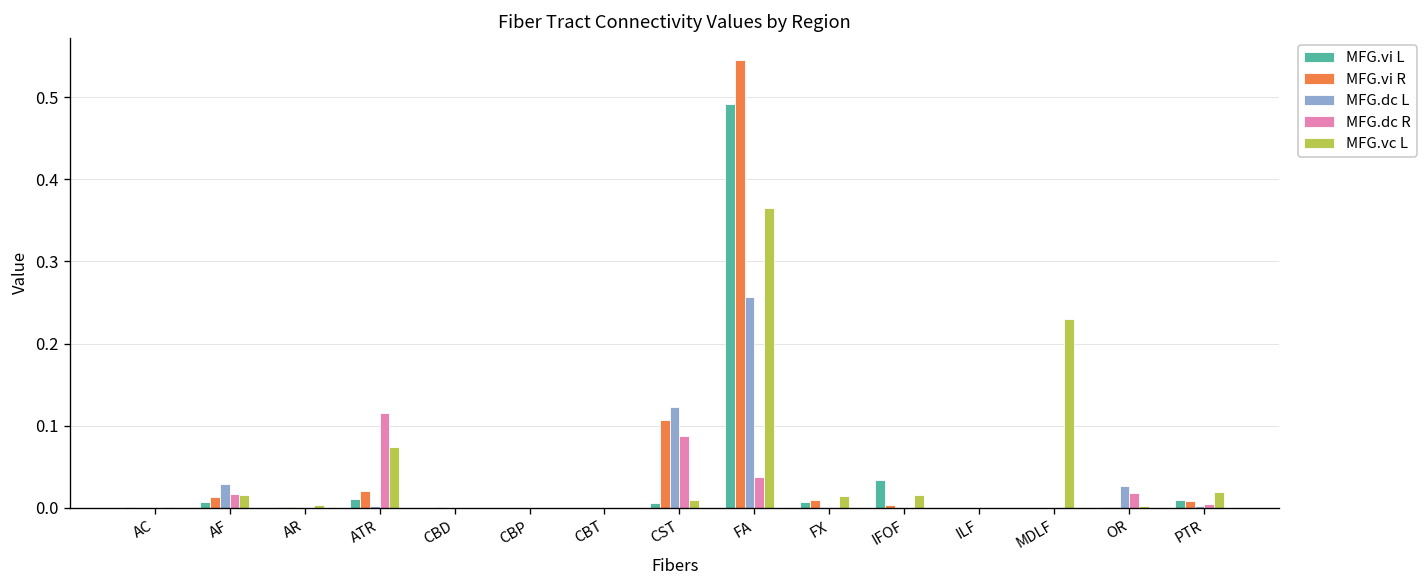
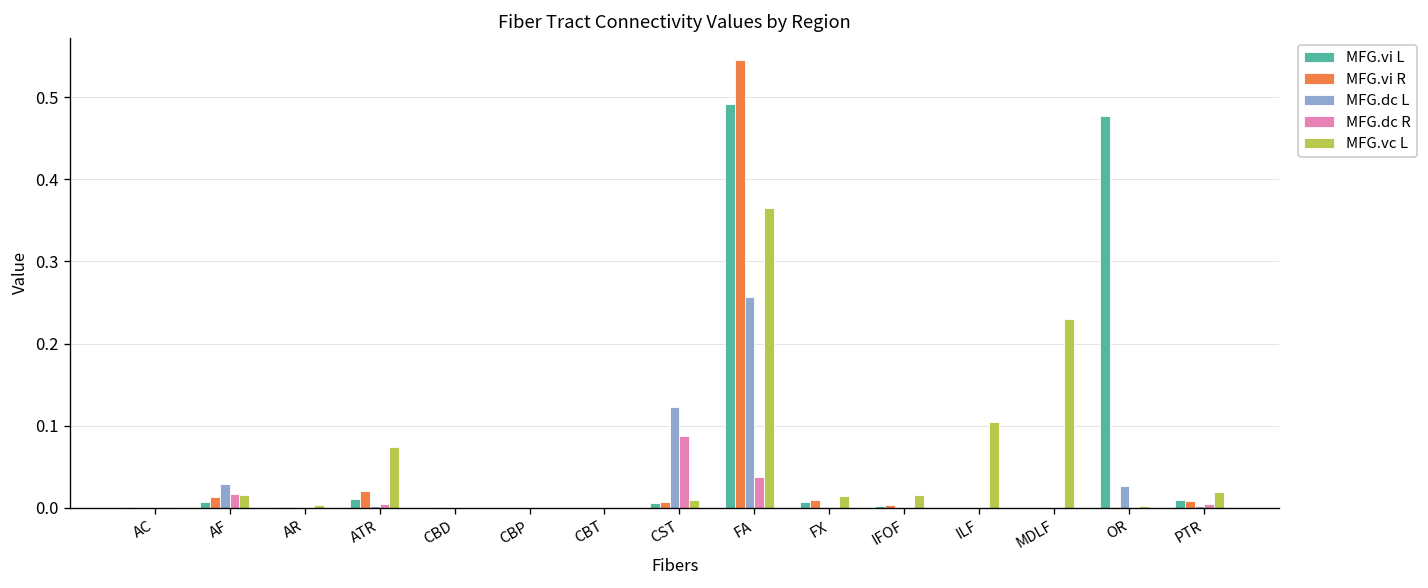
MFG.dc R, ATR: 0.12 -> 0.00
MFG.vi R, CST: 0.11 -> 0.01
MFG.vi L, IFOF: 0.03 -> 0.00
MFG.vc L, ILF: 0.00 -> 0.10
MFG.vi L, OR: 0.00 -> 0.48
MFG.dc R, OR: 0.02 -> 0.00
